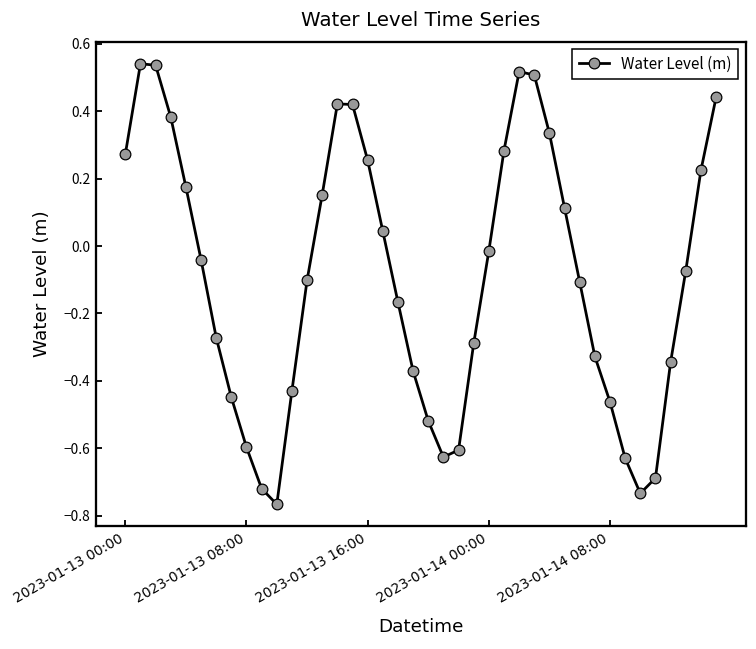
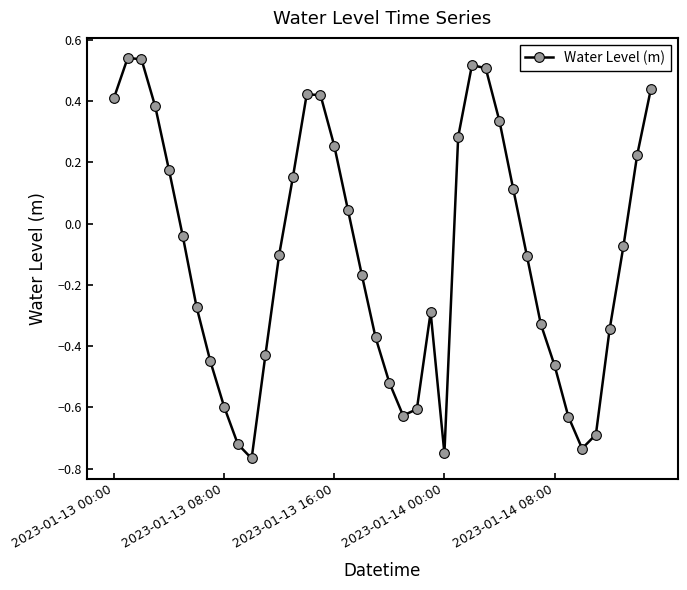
2023-01-13 00:00: 0.27 -> 0.41
2023-01-14 00:00: -0.01 -> -0.75
